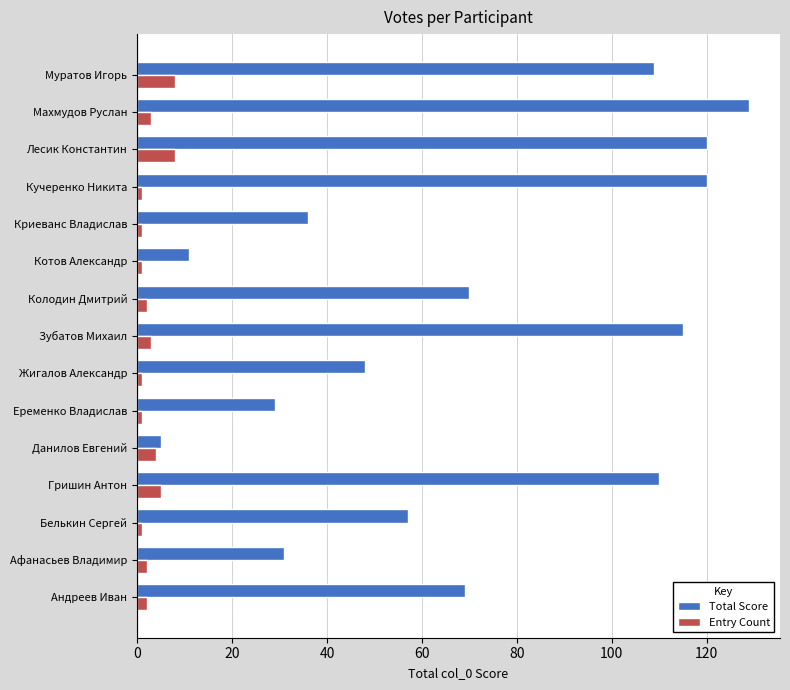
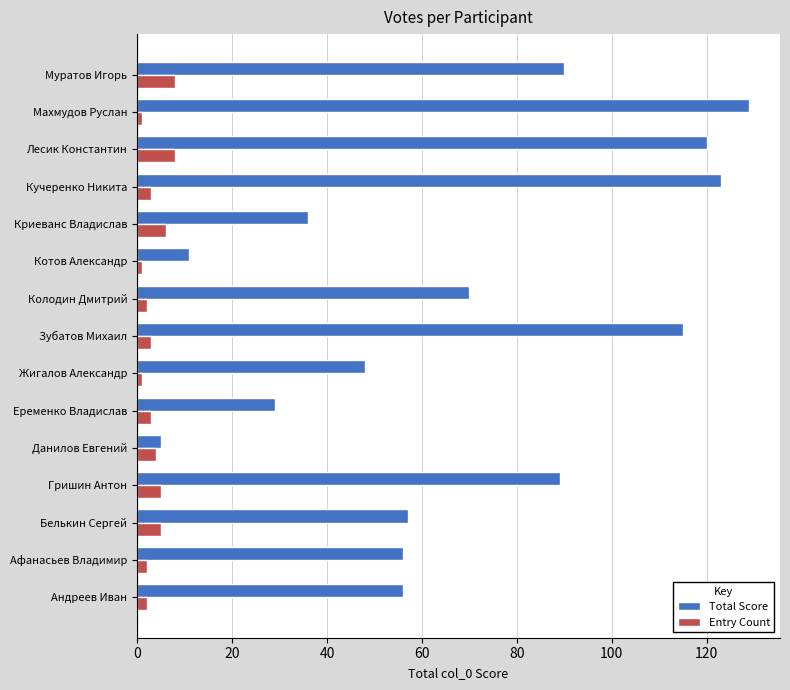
Total Score, Муратов Игорь: 109 -> 90
Entry Count, Махмудов Руслан: 3 -> 1
Total Score, Кучеренко Никита: 120 -> 123
Entry Count, Кучеренко Никита: 1 -> 3
Entry Count, Криеванс Владислав: 1 -> 6
Entry Count, Еременко Владислав: 1 -> 3
Total Score, Гришин Антон: 110 -> 89
Entry Count, Белькин Сергей: 1 -> 5
Total Score, Афанасьев Владимир: 31 -> 56
Total Score, Андреев Иван: 69 -> 56
